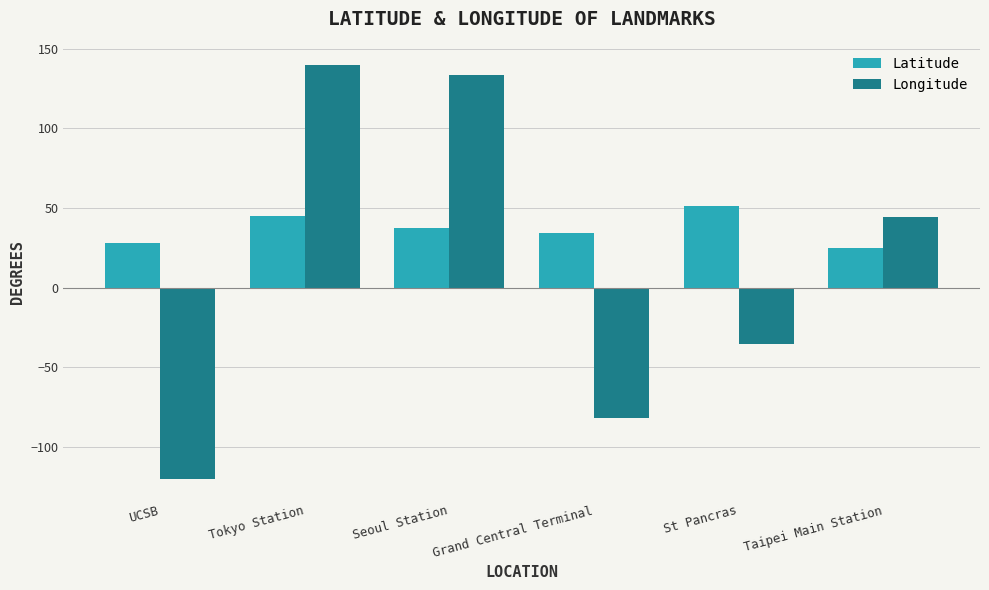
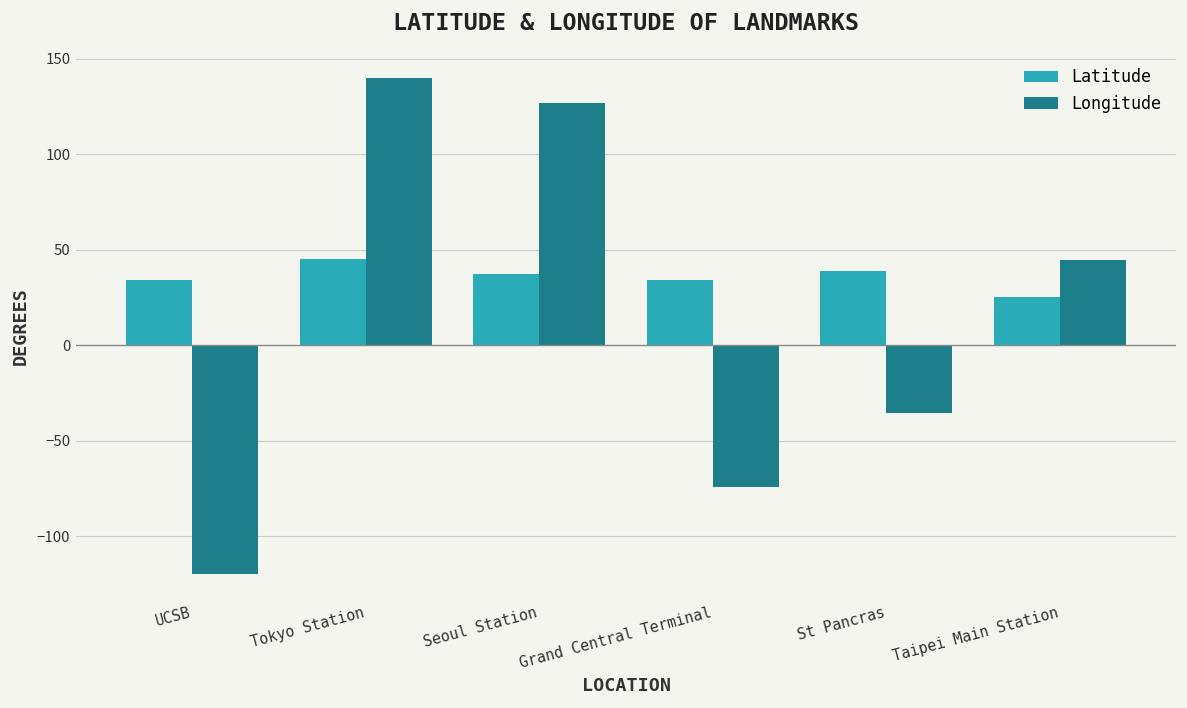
Latitude, UCSB: 28 -> 34
Longitude, Seoul Station: 134 -> 127
Longitude, Grand Central Terminal: -81 -> -74
Latitude, St Pancras: 52 -> 39
